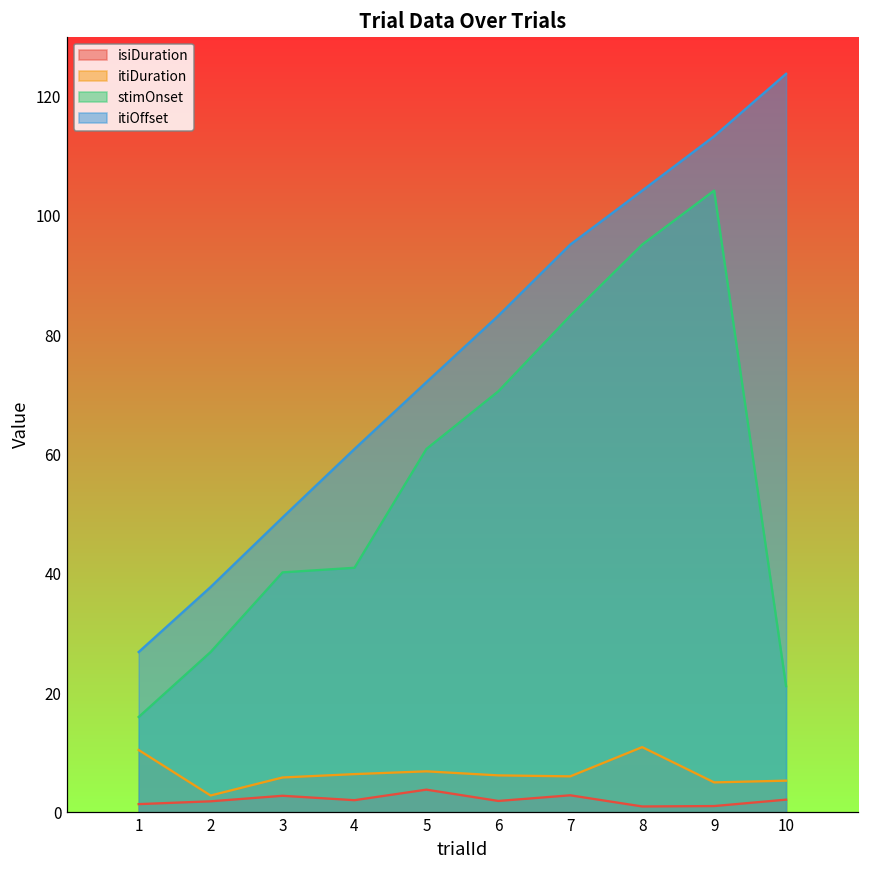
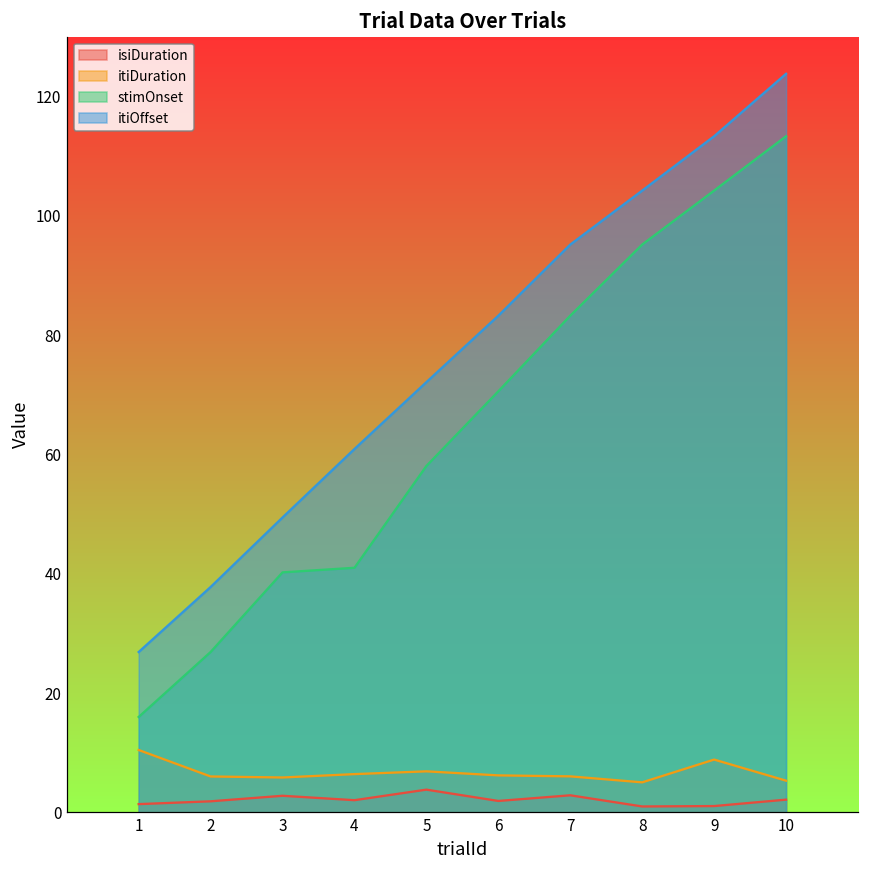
itiDuration, 2: 3 -> 6
stimOnset, 5: 61 -> 58
itiDuration, 8: 11 -> 5
itiDuration, 9: 5 -> 9
stimOnset, 10: 21 -> 113
